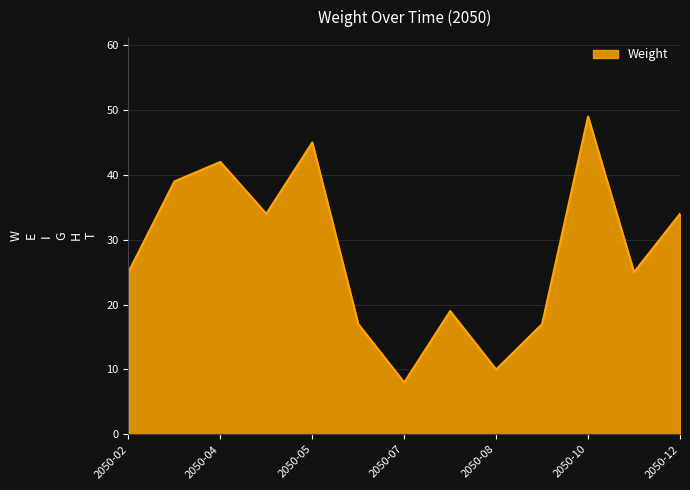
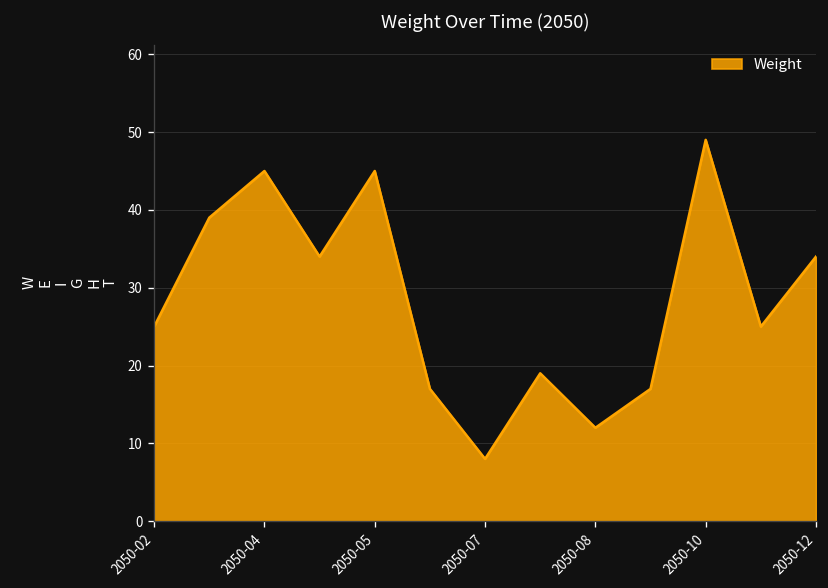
2050-04: 42 -> 45
2050-08: 10 -> 12
